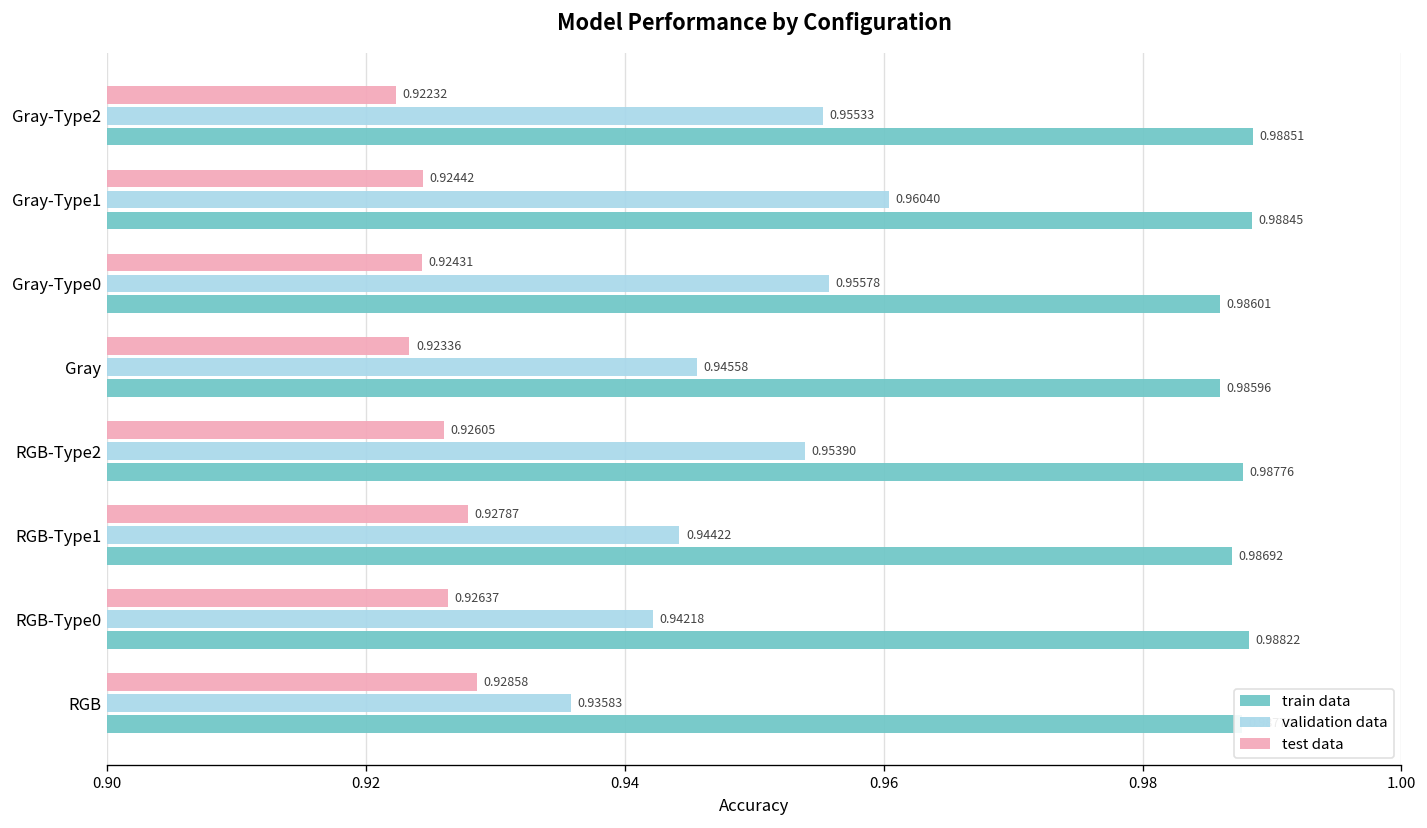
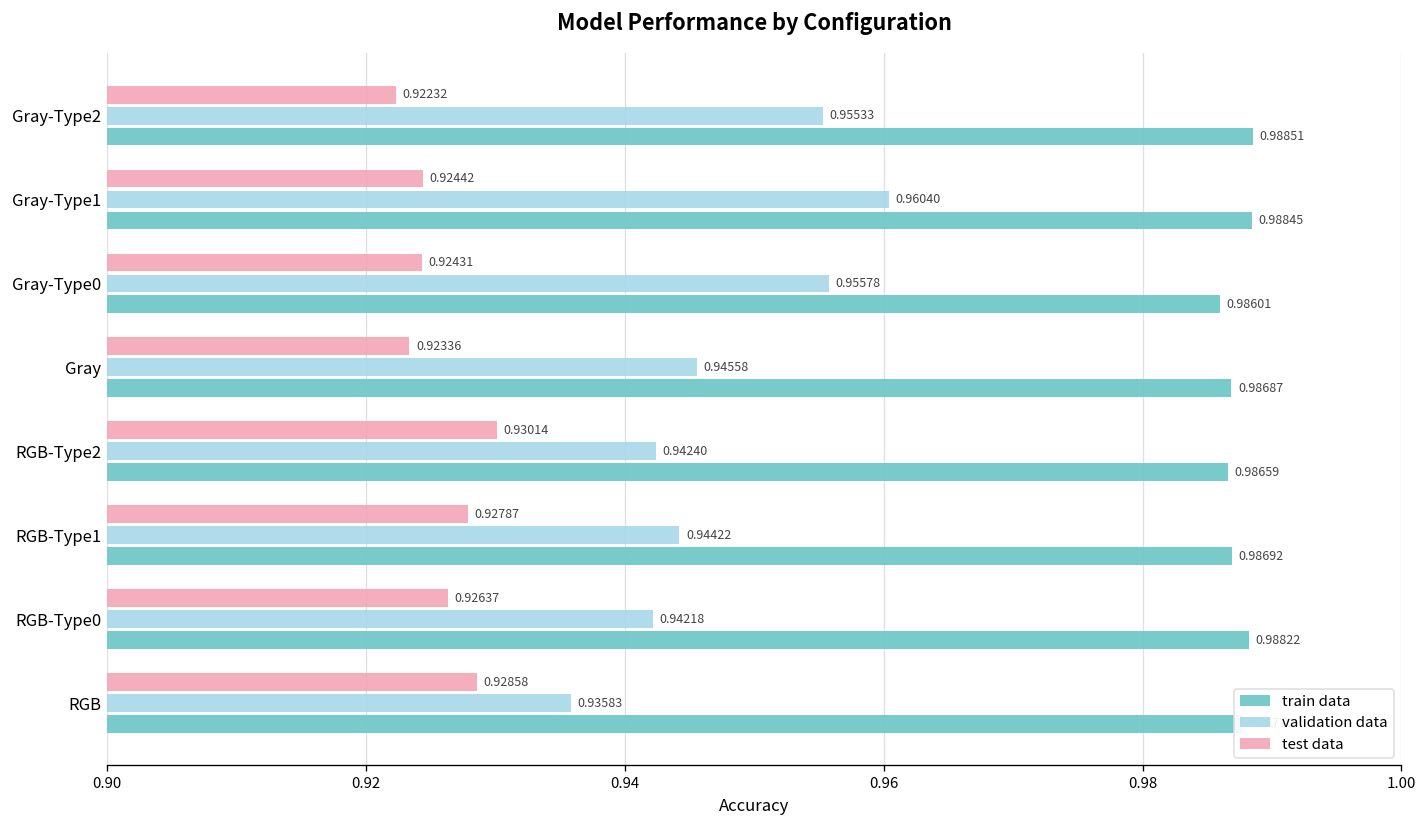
train data, Gray: 0.98596 -> 0.98687
test data, RGB-Type2: 0.92605 -> 0.93014
validation data, RGB-Type2: 0.95390 -> 0.94240
train data, RGB-Type2: 0.98776 -> 0.98659
